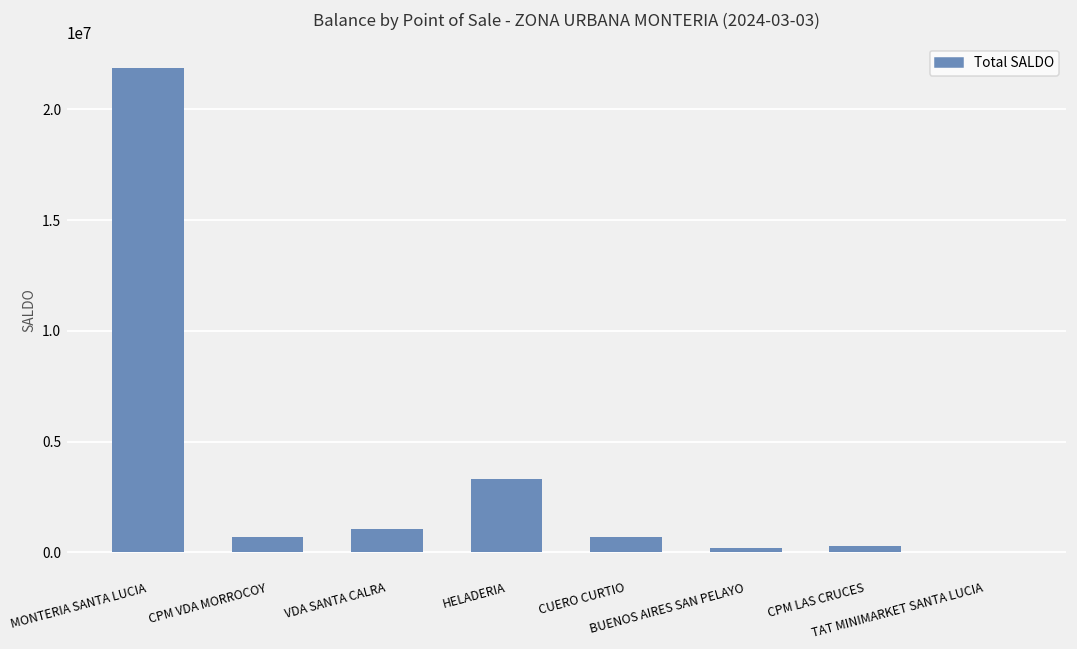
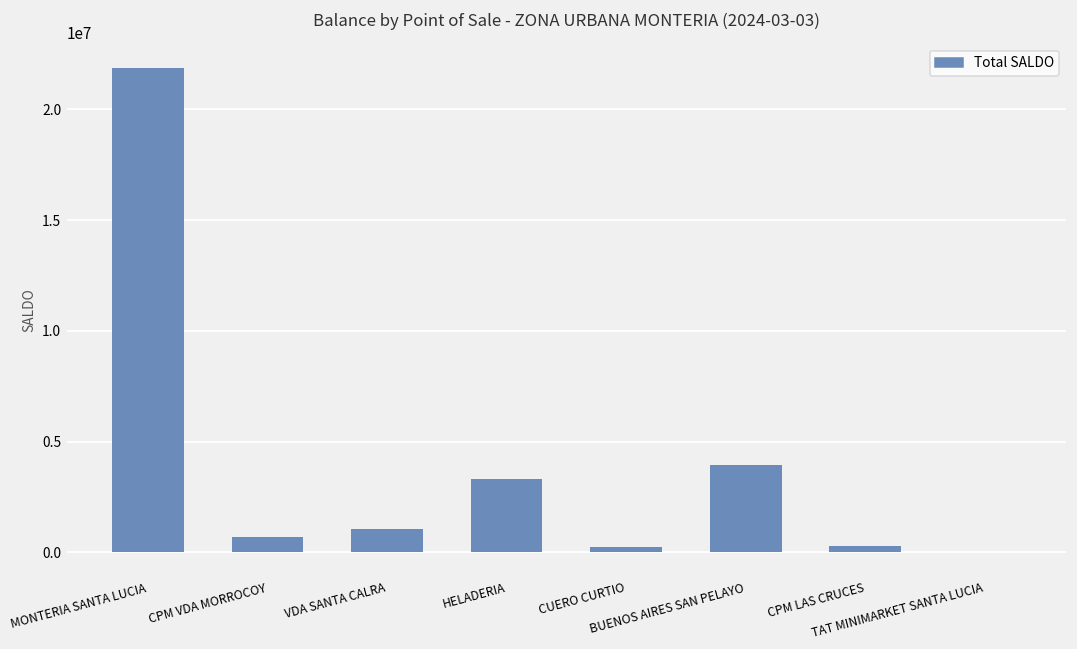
CUERO CURTIO: 700000 -> 200000
BUENOS AIRES SAN PELAYO: 200000 -> 3900000
